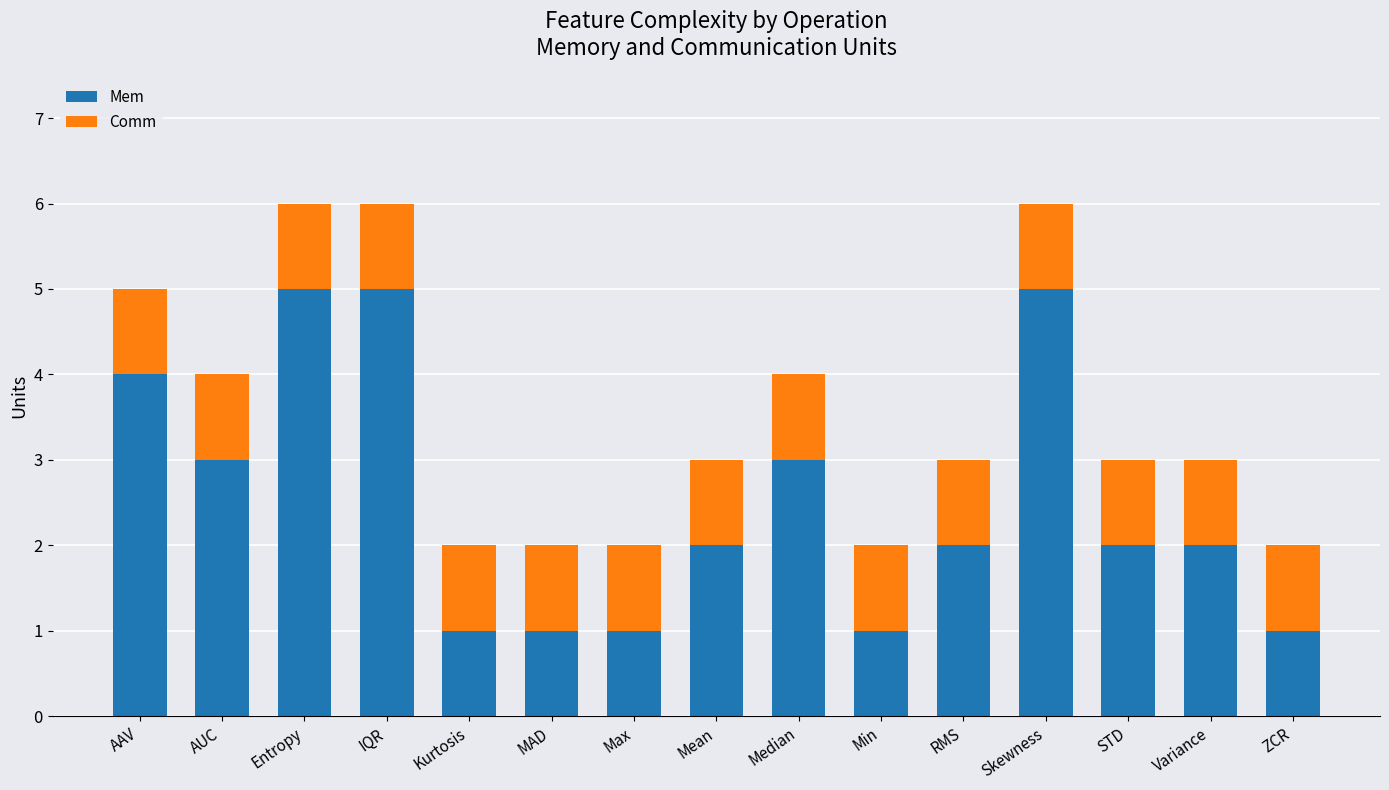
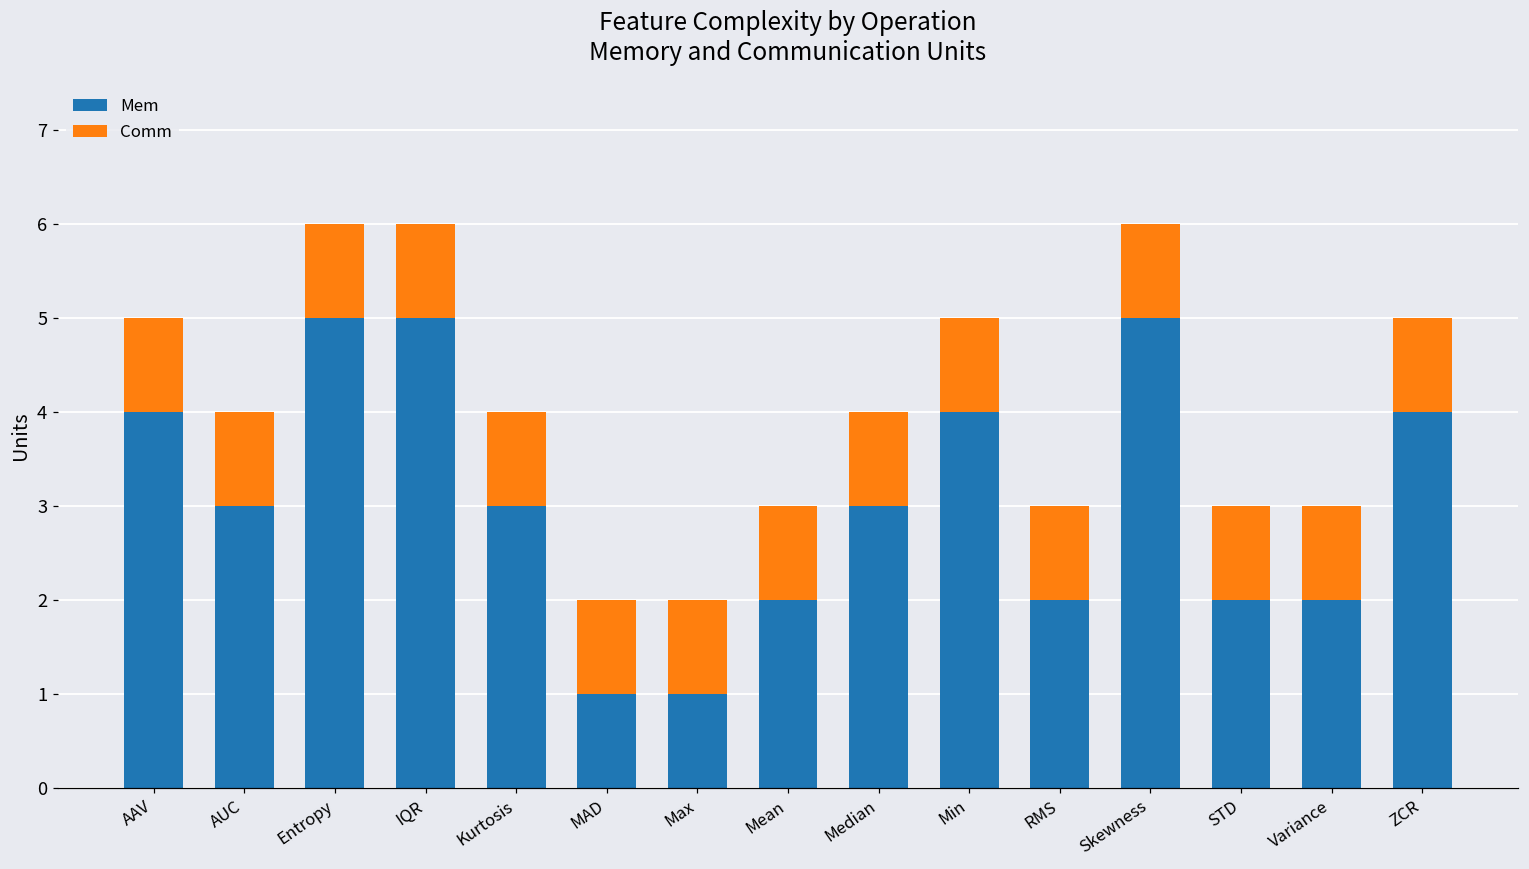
Mem, Kurtosis: 1 -> 3
Mem, Min: 1 -> 4
Mem, ZCR: 1 -> 4
